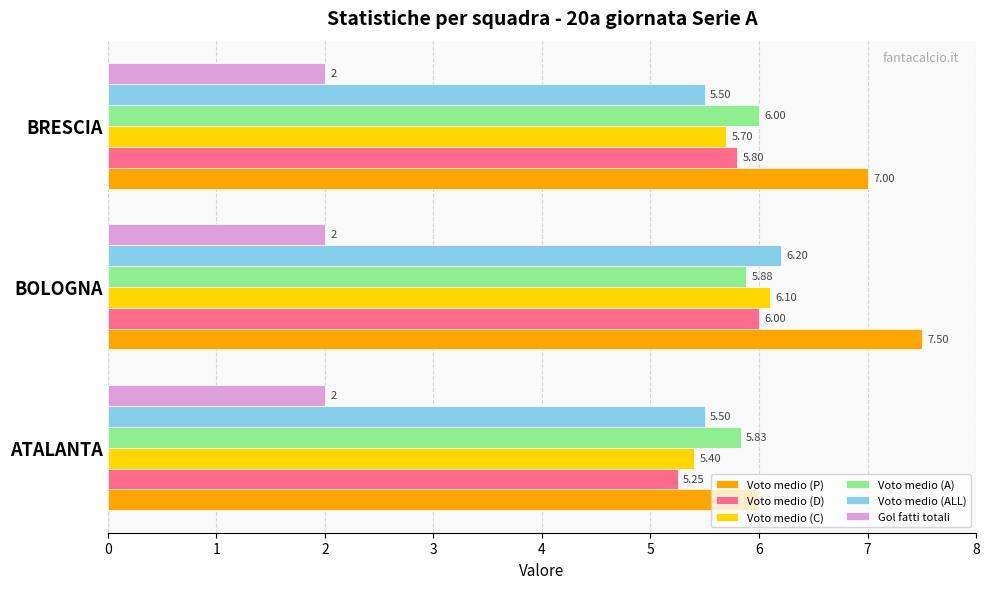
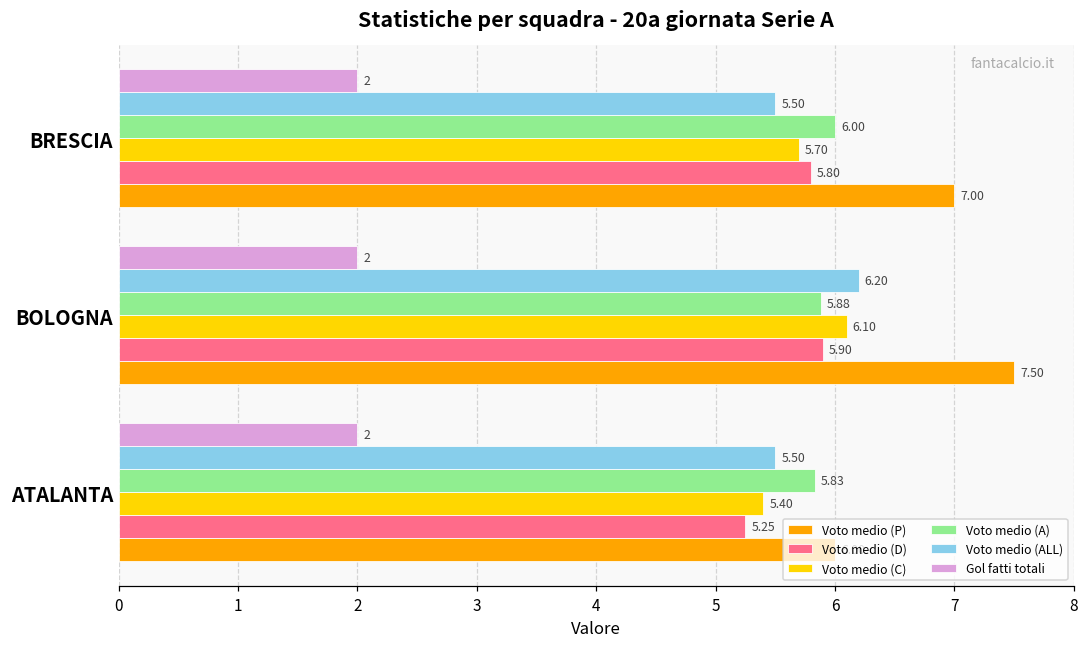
Voto medio (D), BOLOGNA: 6.00 -> 5.90
